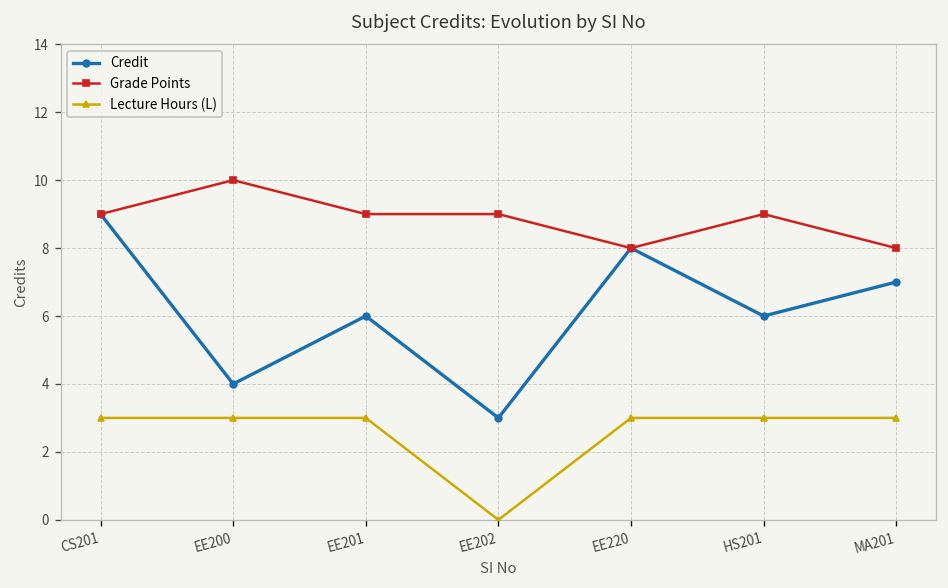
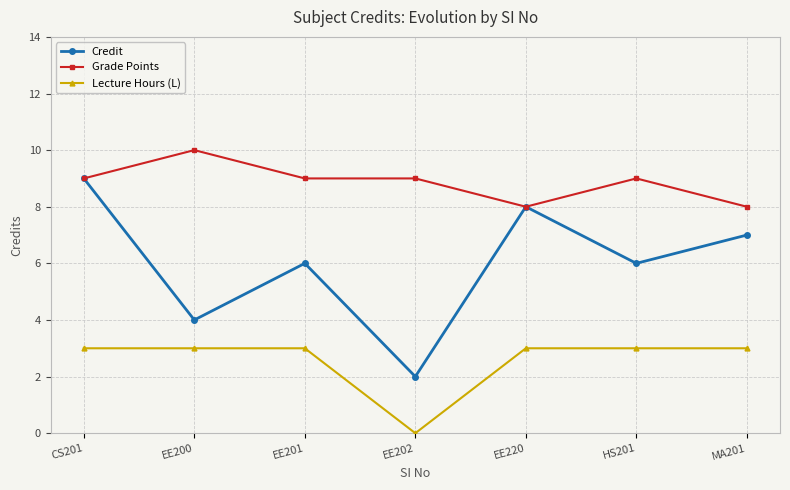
Credit, EE202: 3 -> 2
